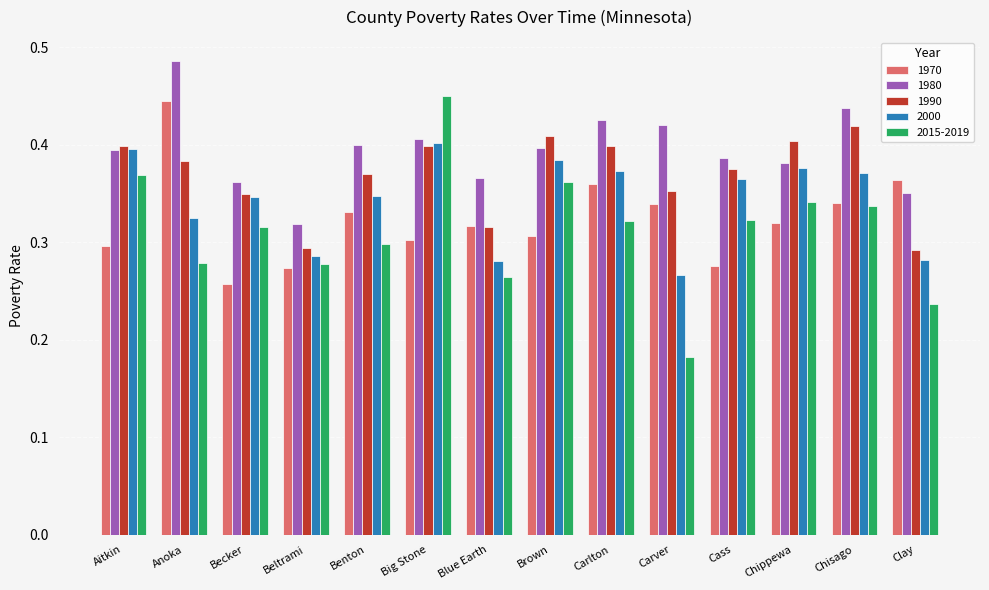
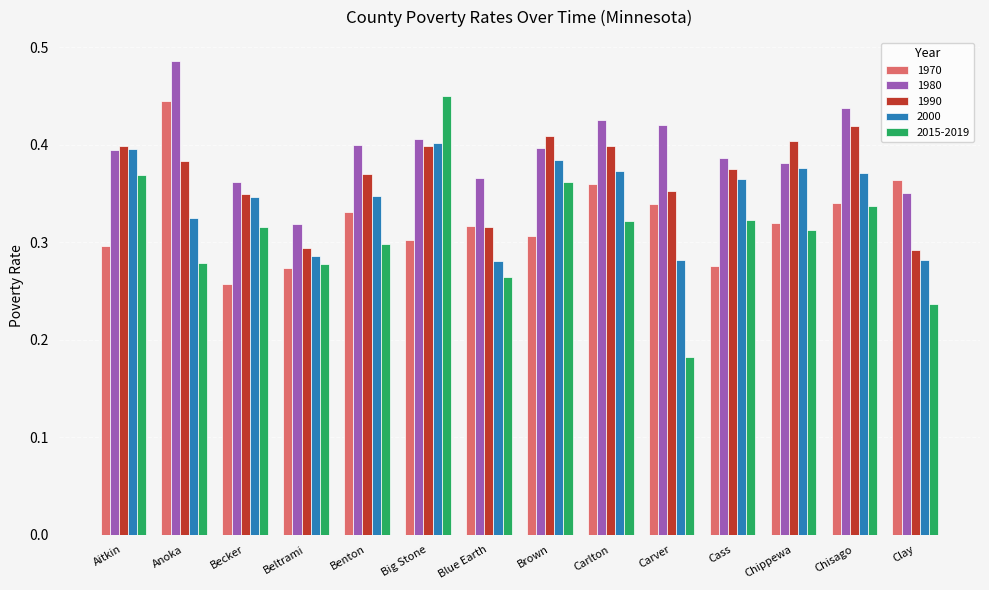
2000, Carver: 0.27 -> 0.28
2015-2019, Chippewa: 0.34 -> 0.31
